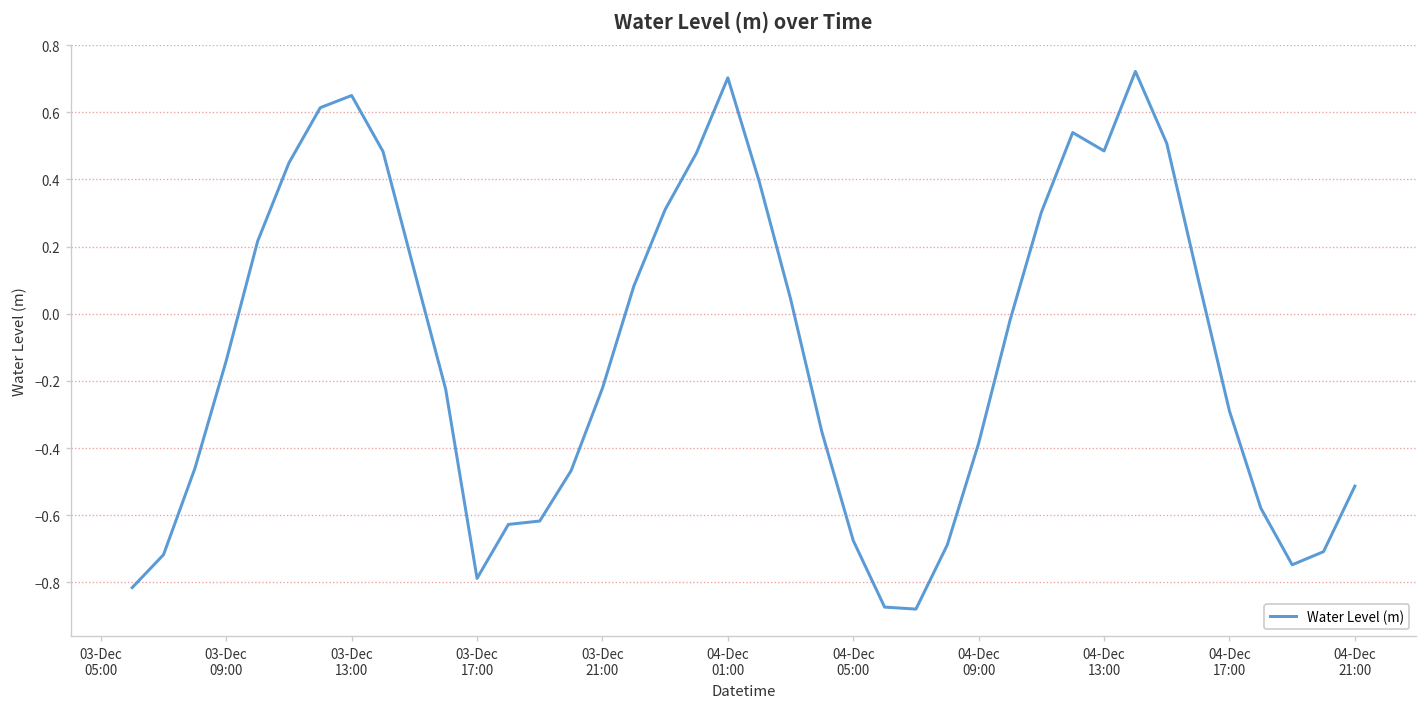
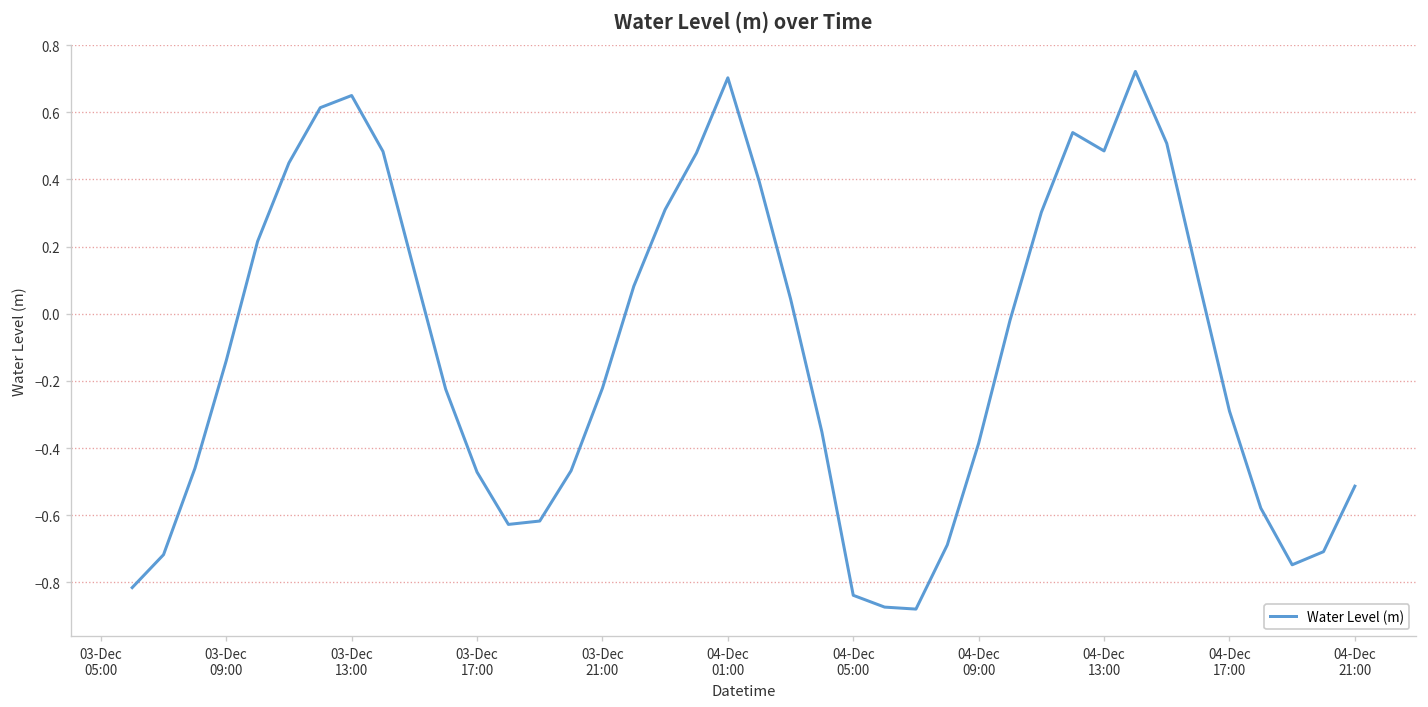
03-Dec 17:00: -0.79 -> -0.47
04-Dec 05:00: -0.68 -> -0.84
